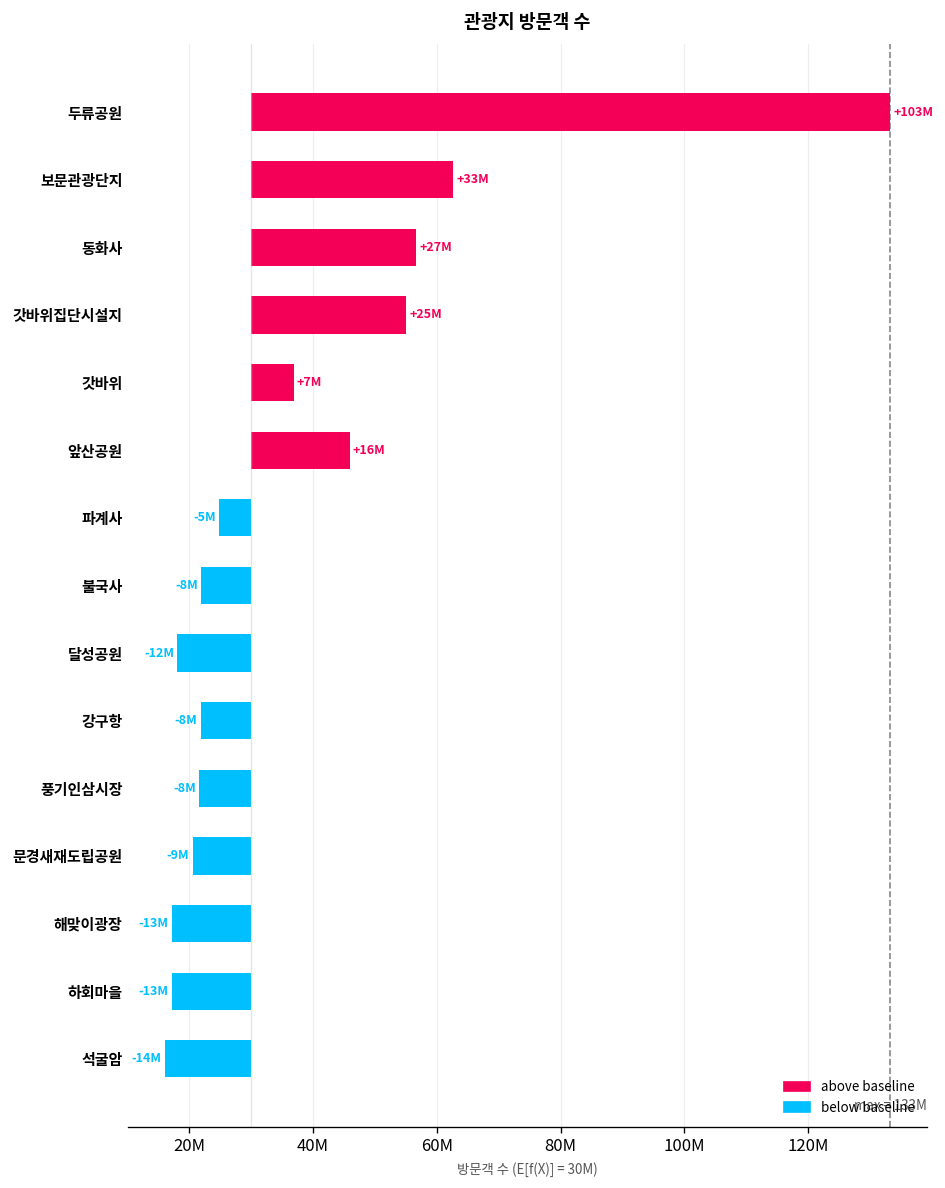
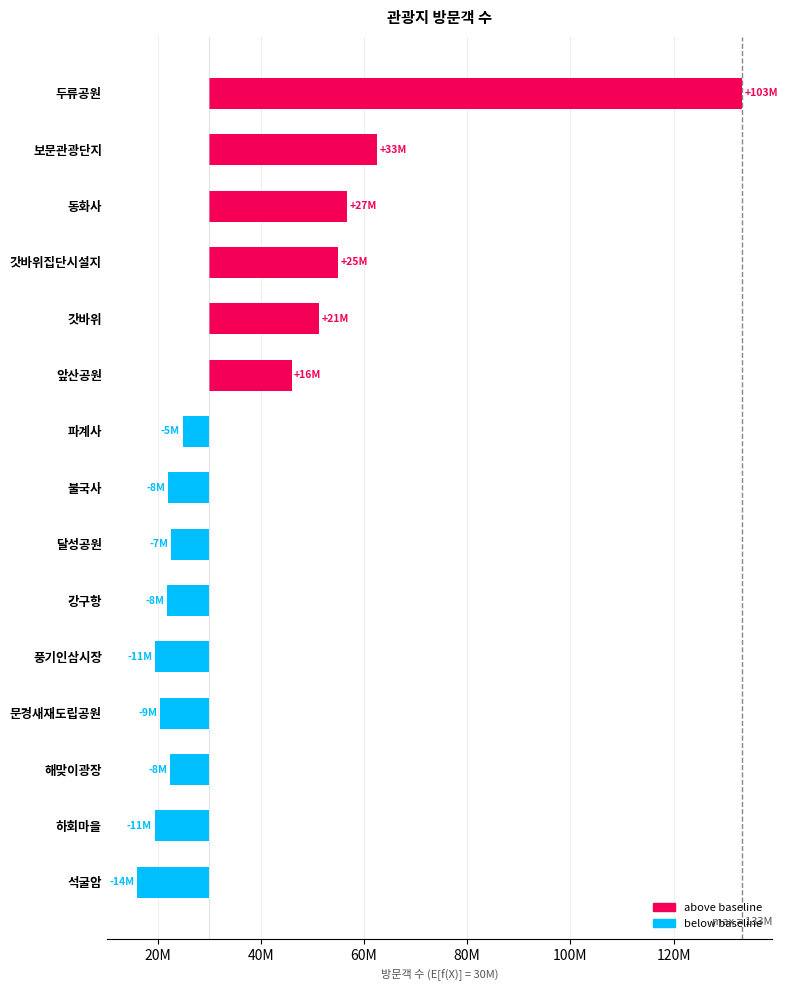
갓바위: +7M -> +21M
달성공원: -12M -> -7M
풍기인삼시장: -8M -> -11M
해맞이광장: -13M -> -8M
하회마을: -13M -> -11M
